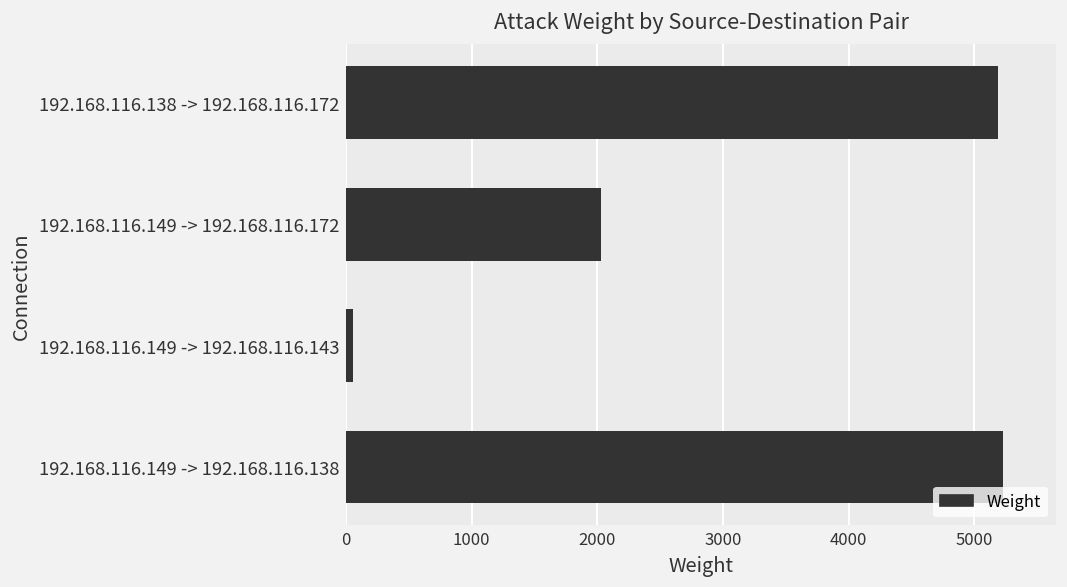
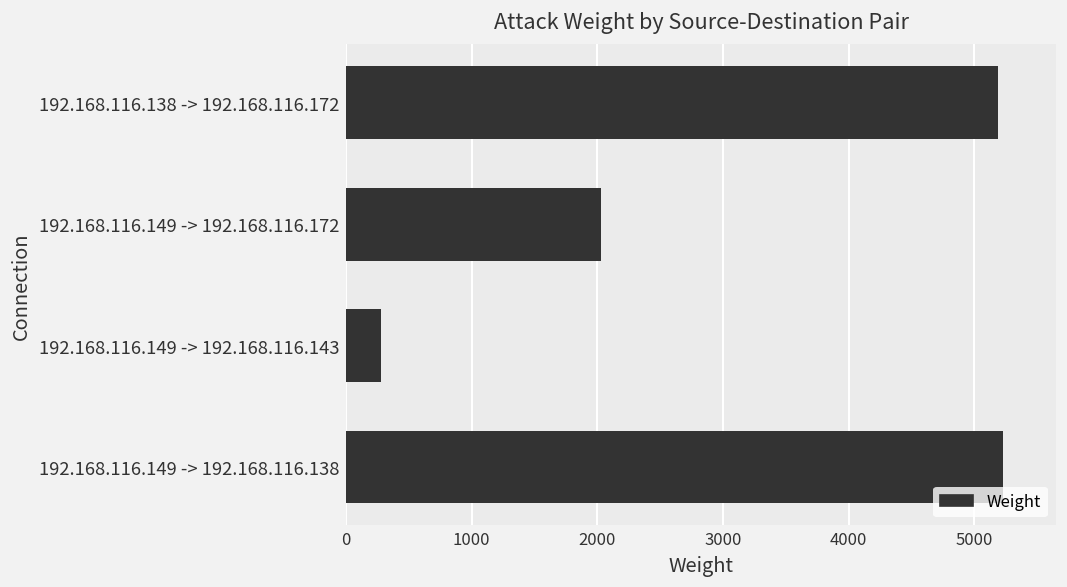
192.168.116.149 -> 192.168.116.143: 60 -> 280
